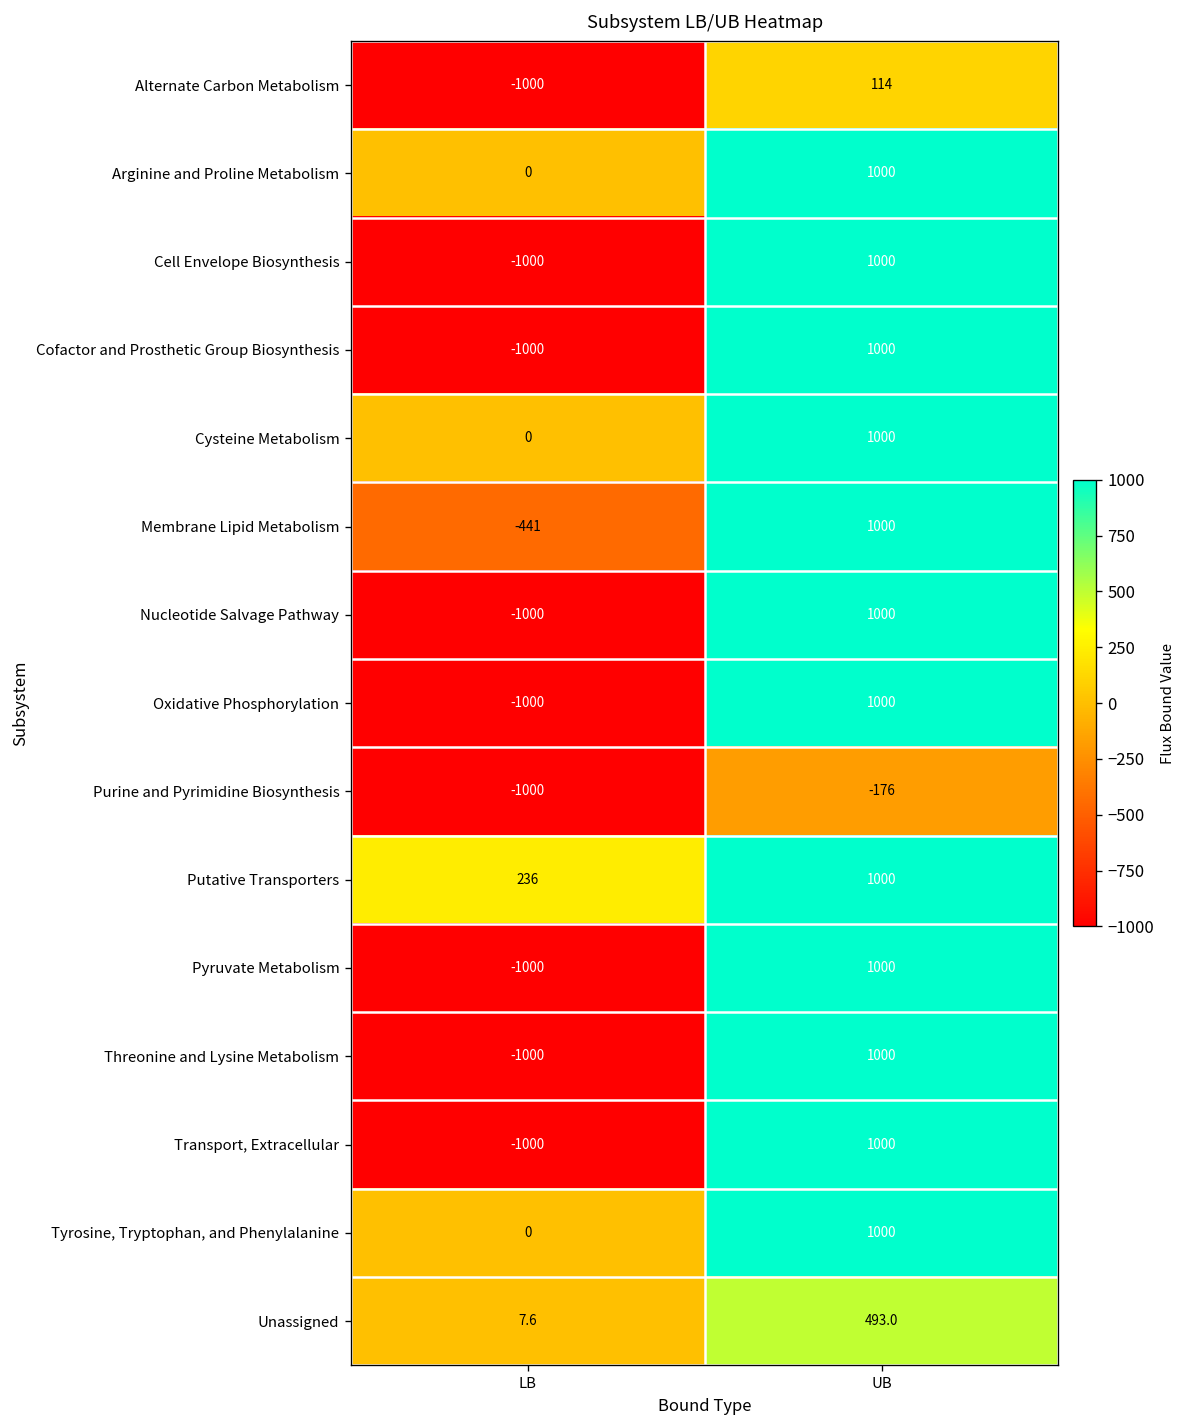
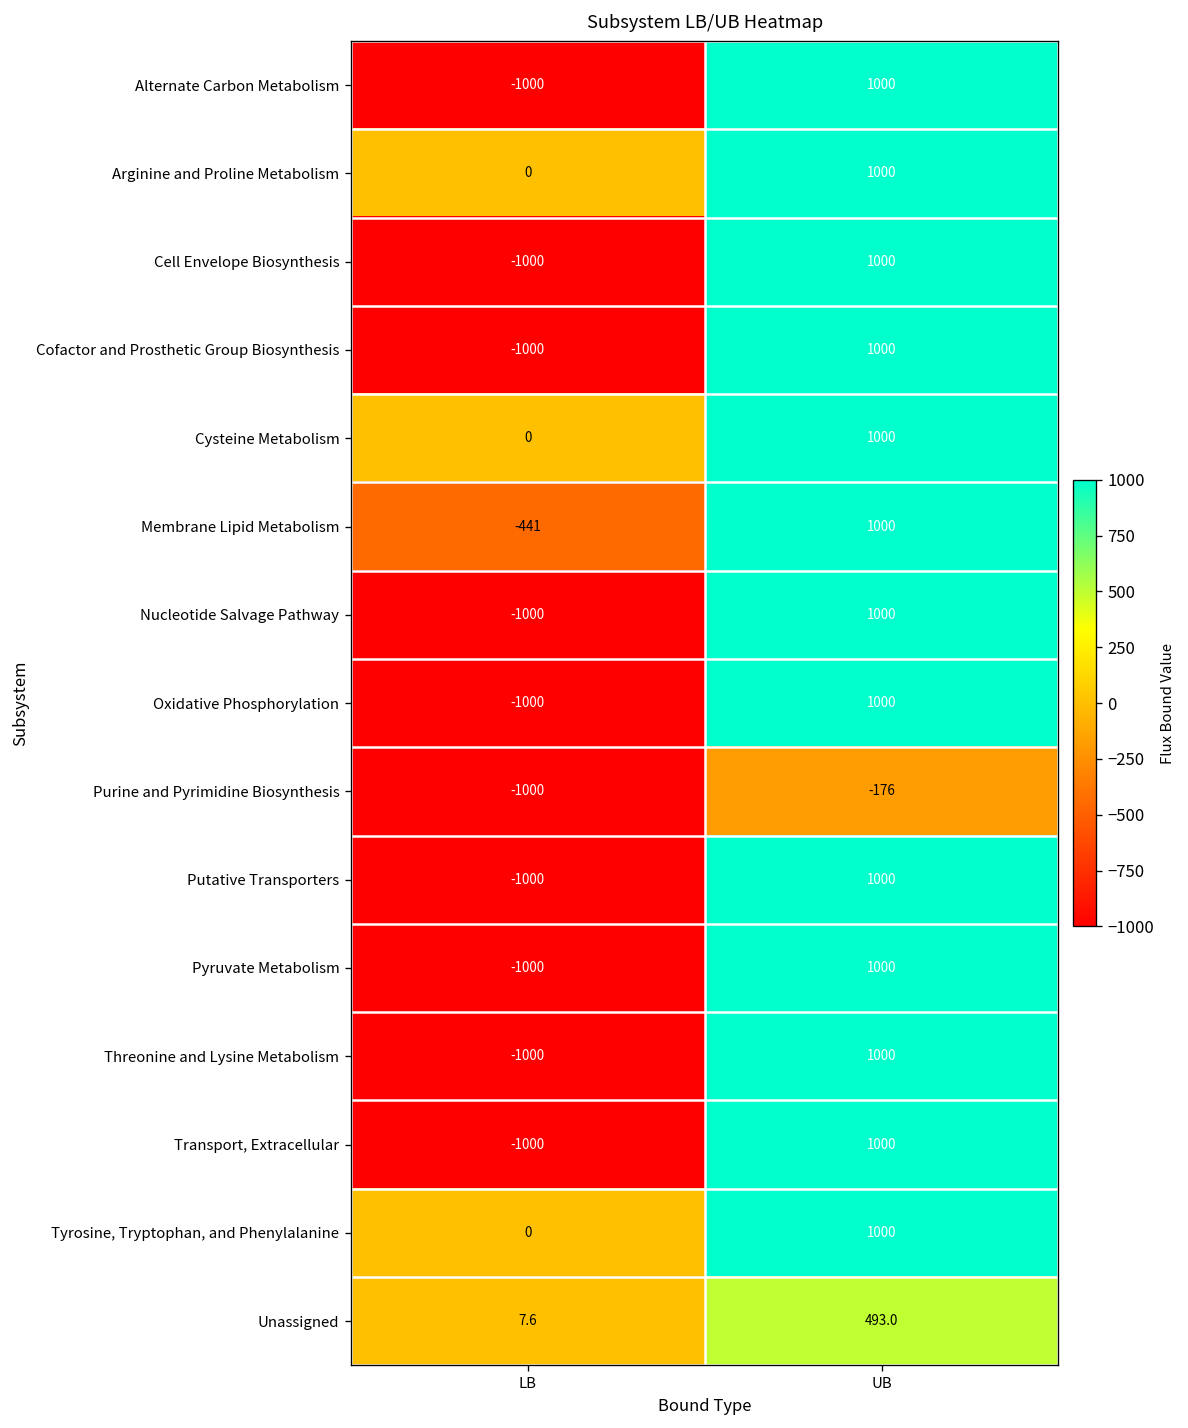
Alternate Carbon Metabolism, UB: 114 -> 1000
Putative Transporters, LB: 236 -> -1000
